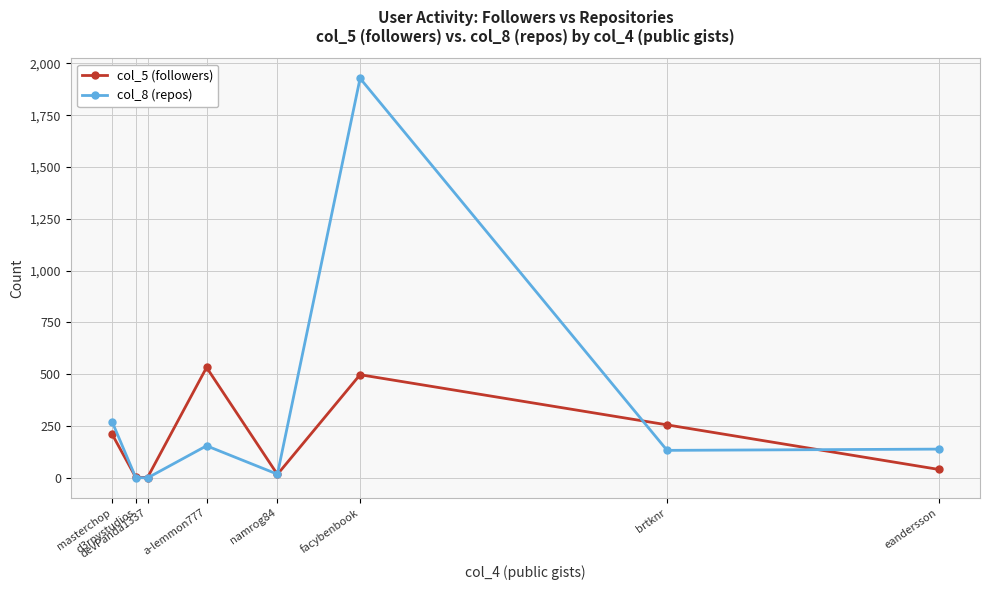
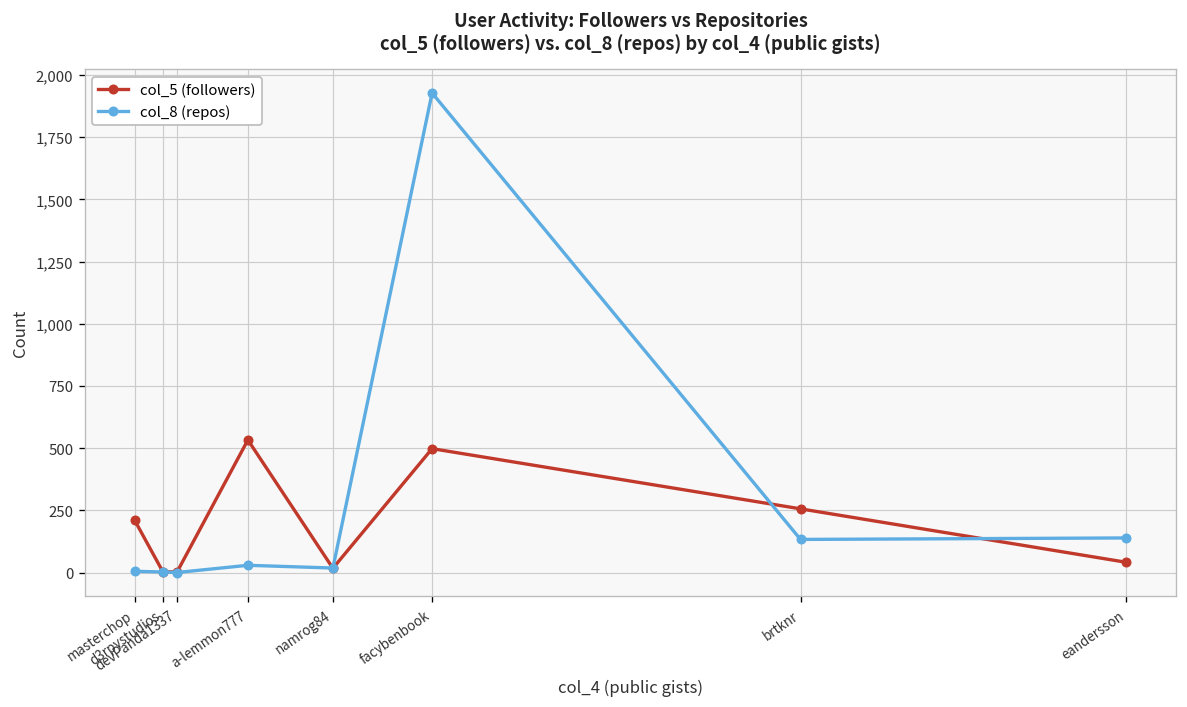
col_8 (repos), masterchop: 270 -> 10
col_8 (repos), a-lemmon777: 160 -> 30
